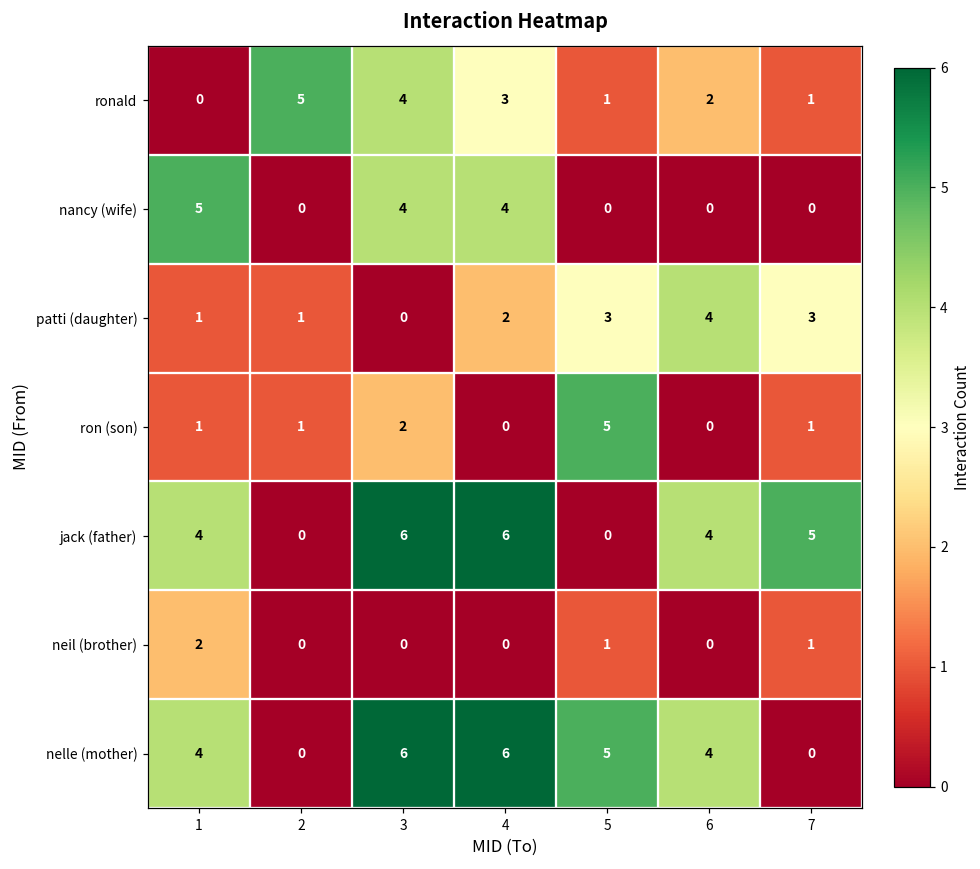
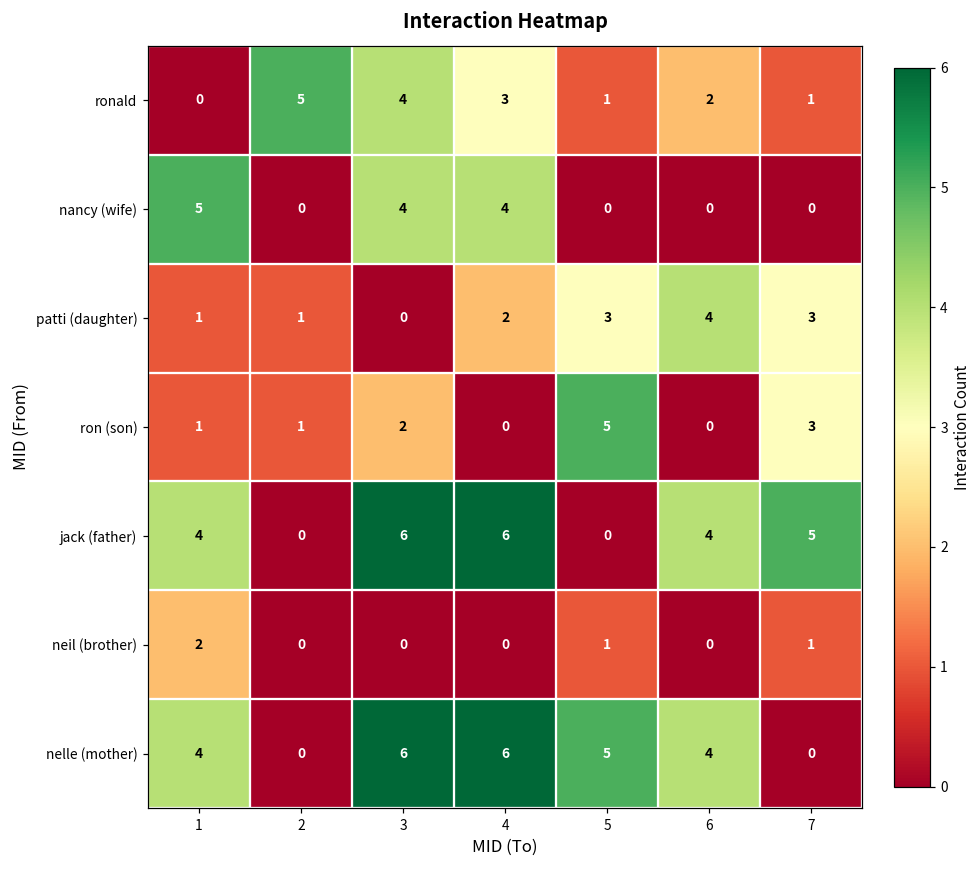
ron (son), 7: 1 -> 3
